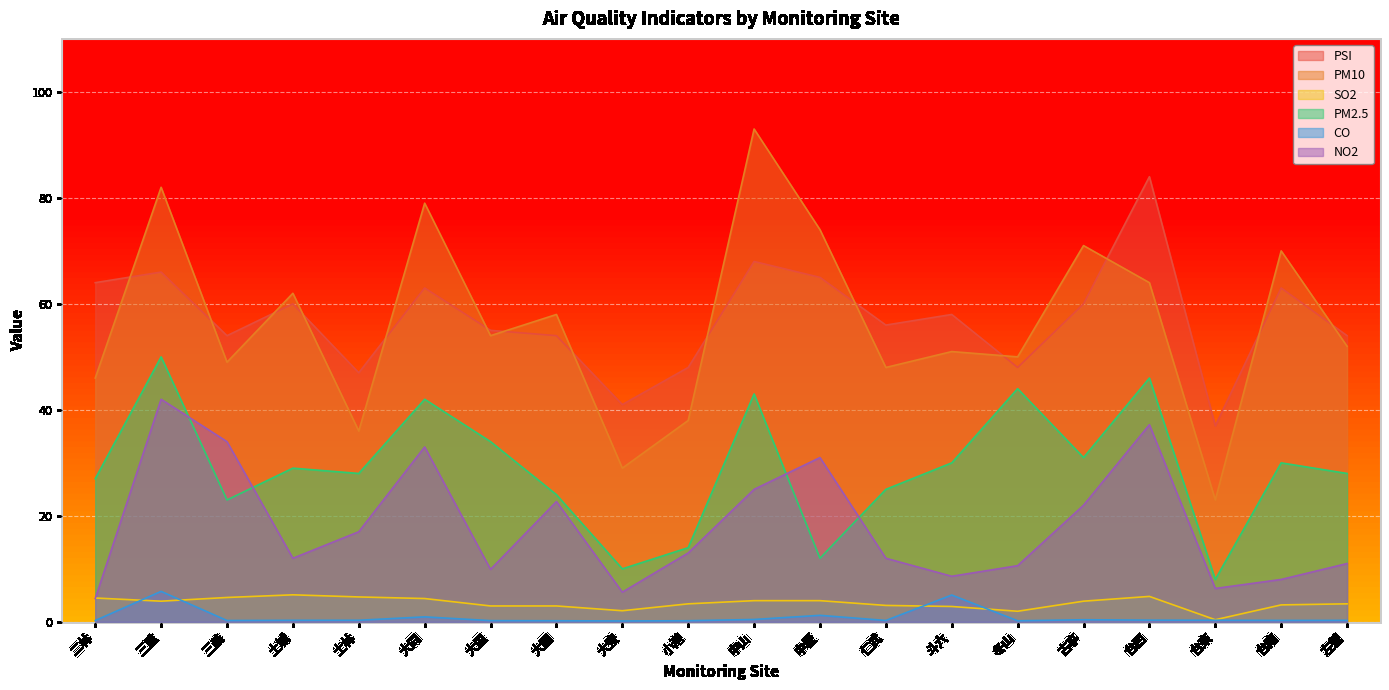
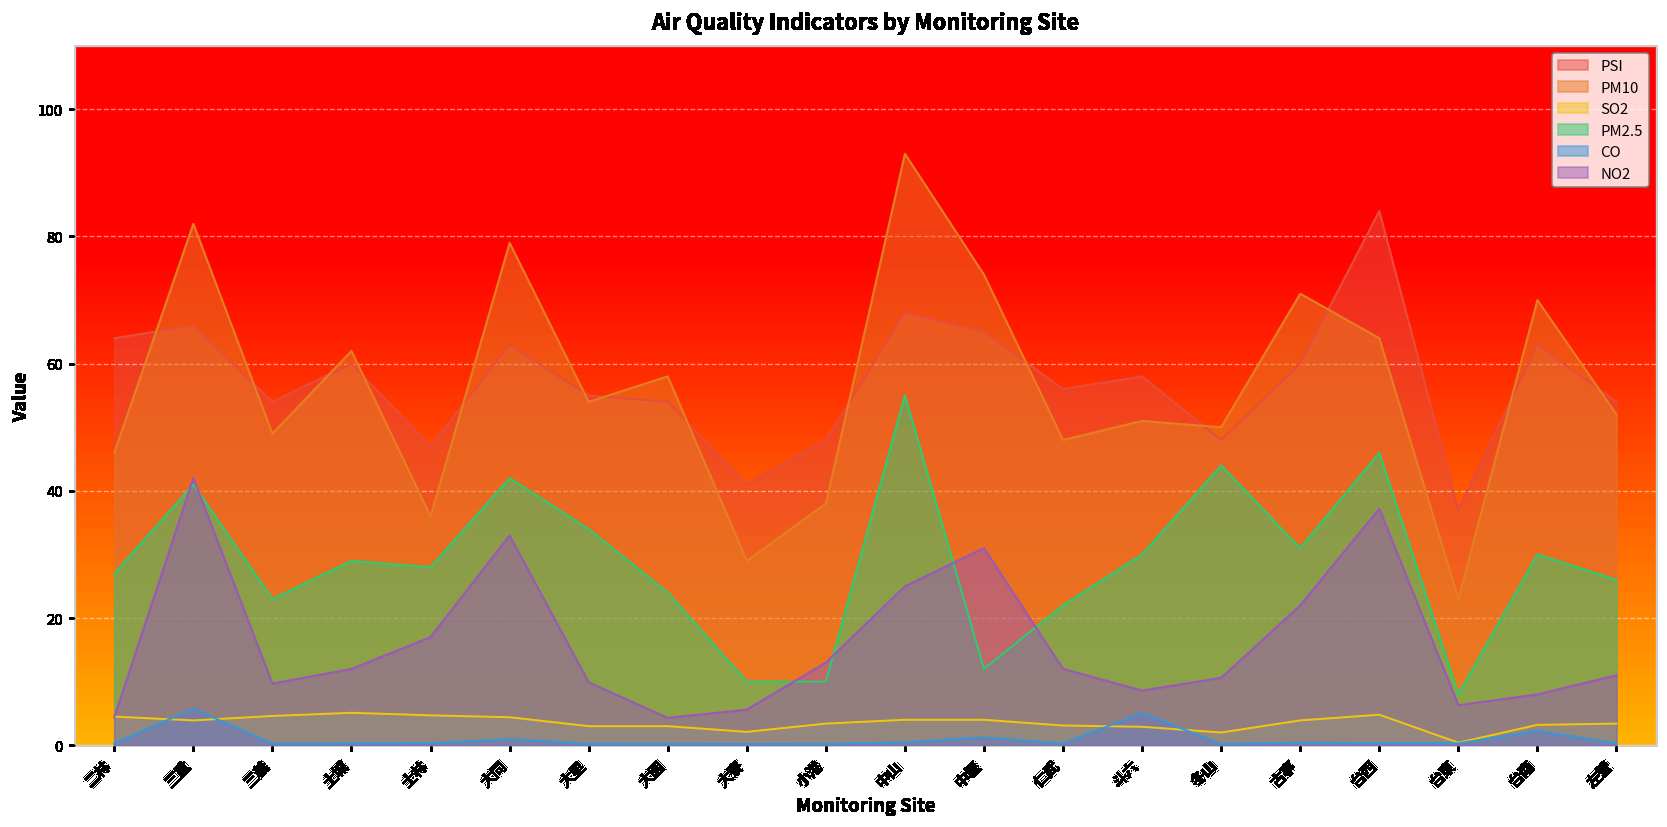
PM2.5, 三重: 50 -> 41
NO2, 三義: 34 -> 10
NO2, 大園: 23 -> 4
PM2.5, 小港: 14 -> 10
PM2.5, 中山: 43 -> 55
PM2.5, 仁武: 25 -> 22
CO, 台南: 0 -> 2
PM2.5, 左營: 28 -> 26
